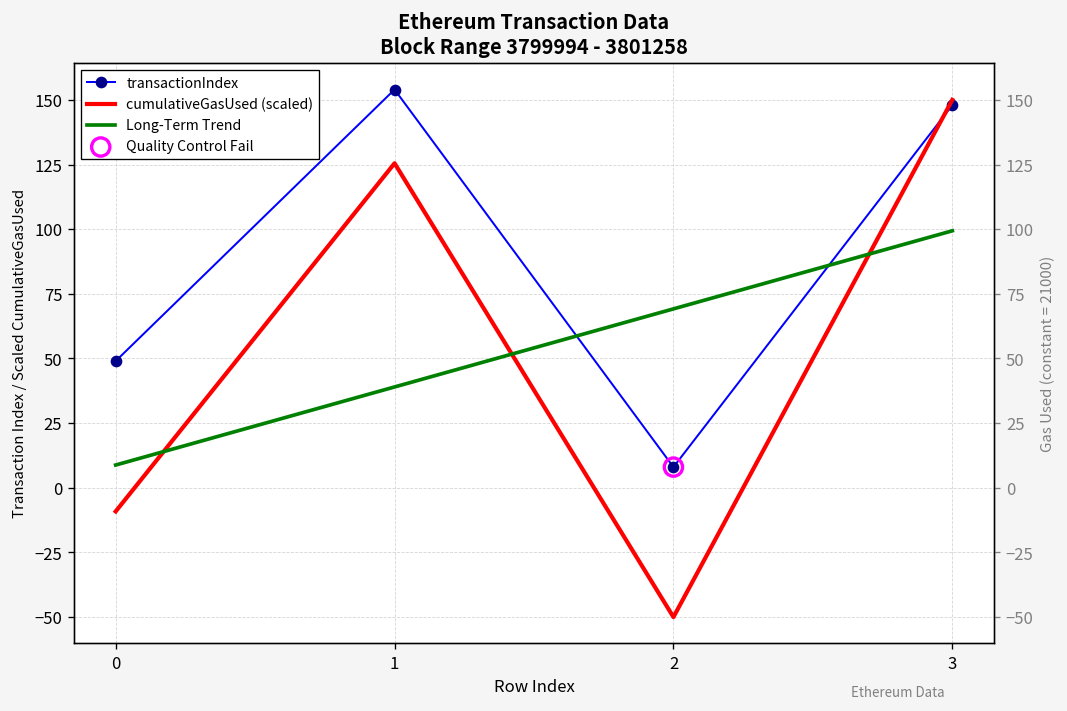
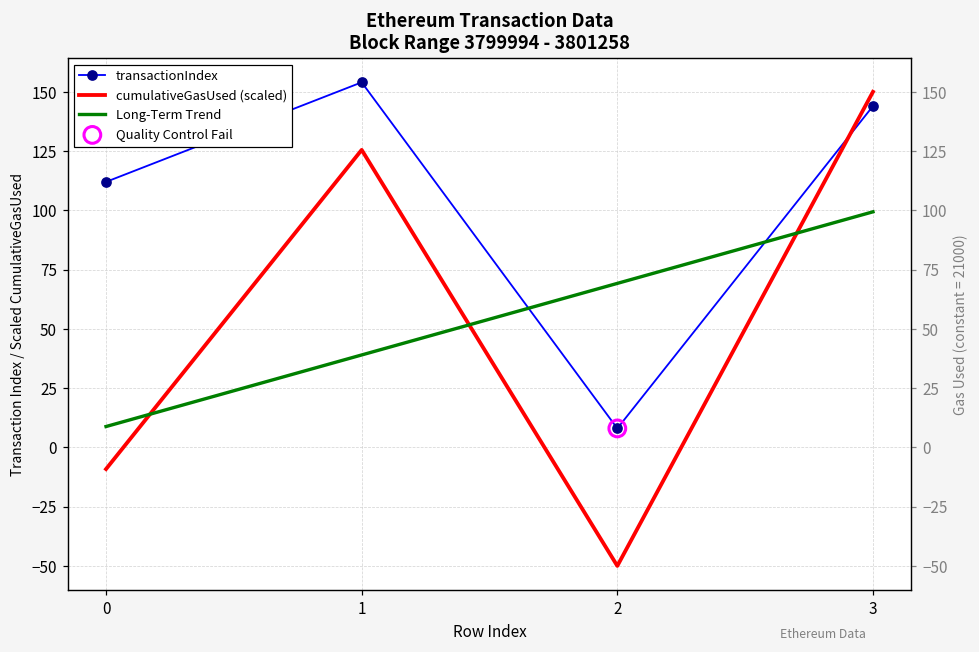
transactionIndex, 0: 49 -> 112
transactionIndex, 3: 148 -> 144
